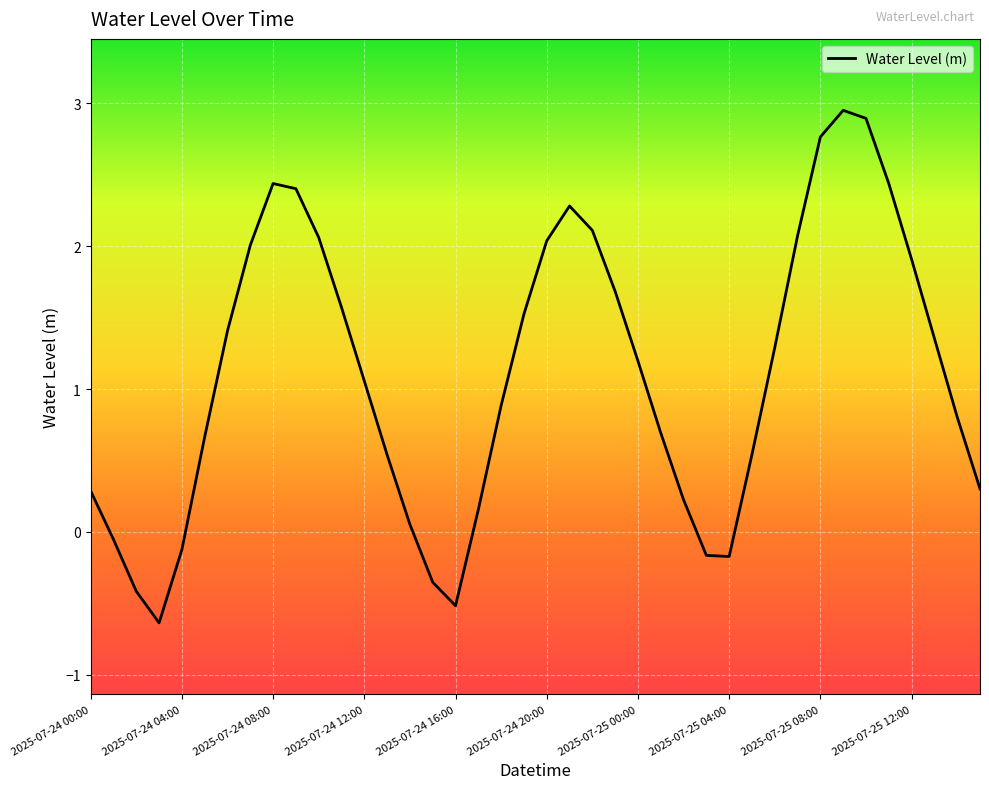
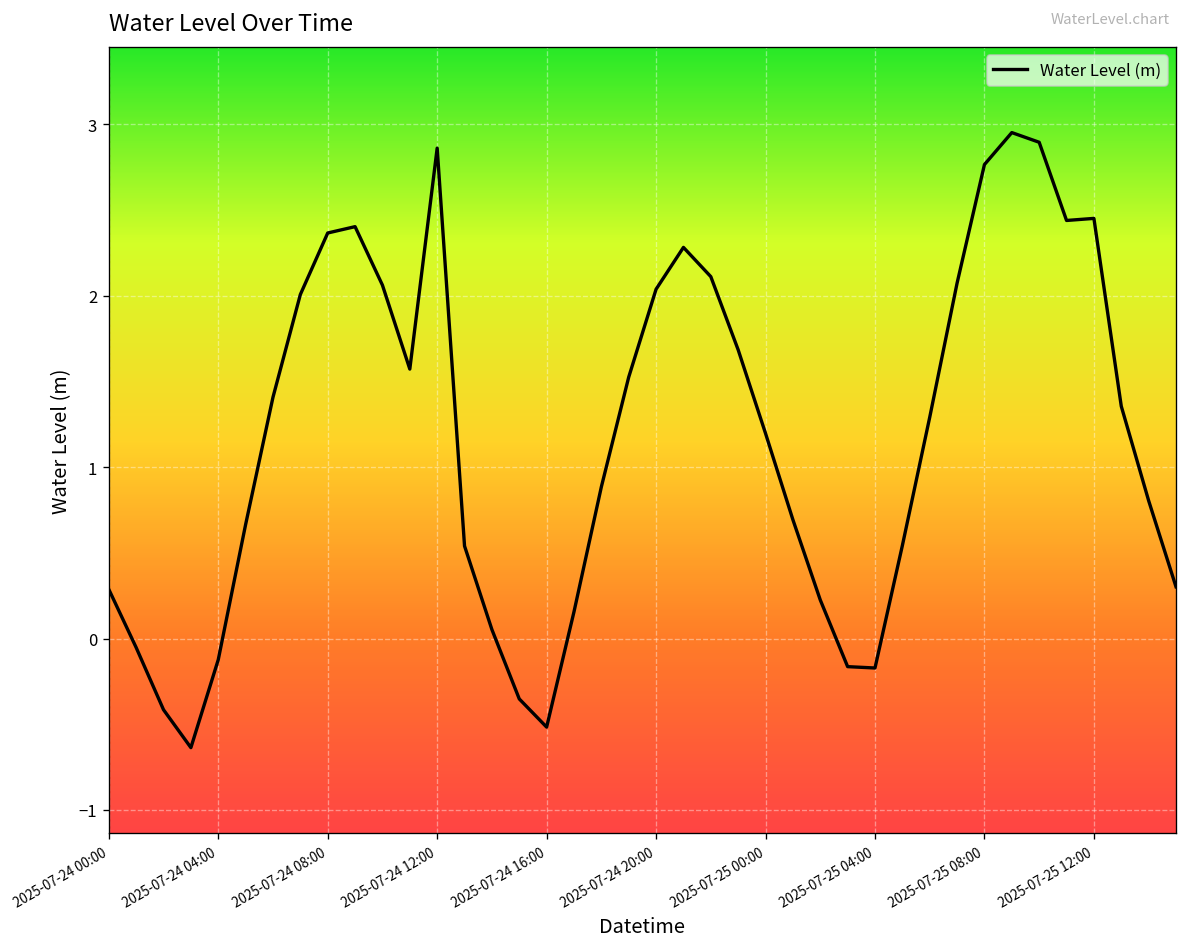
2025-07-24 08:00: 2.44 -> 2.37
2025-07-24 12:00: 1.06 -> 2.86
2025-07-25 12:00: 1.91 -> 2.45
